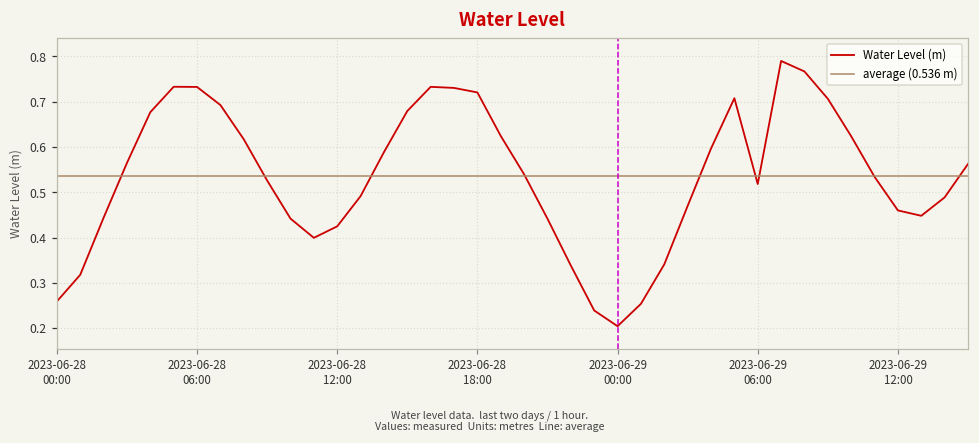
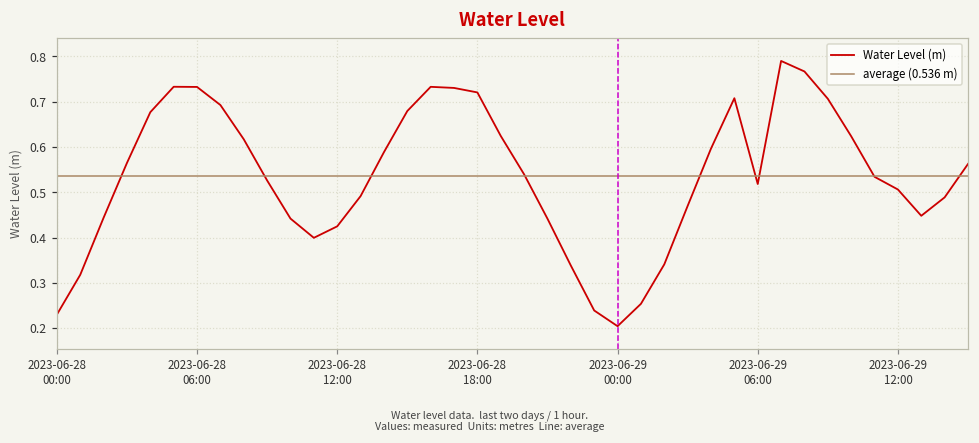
2023-06-28 00:00: 0.26 -> 0.23
2023-06-29 12:00: 0.46 -> 0.51
